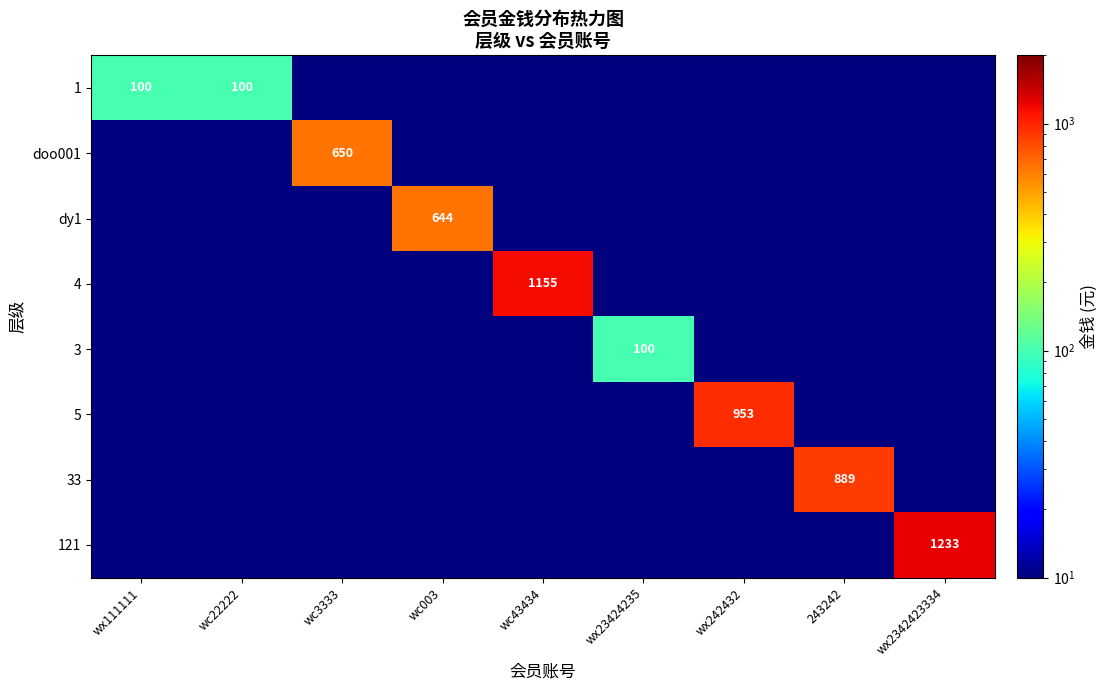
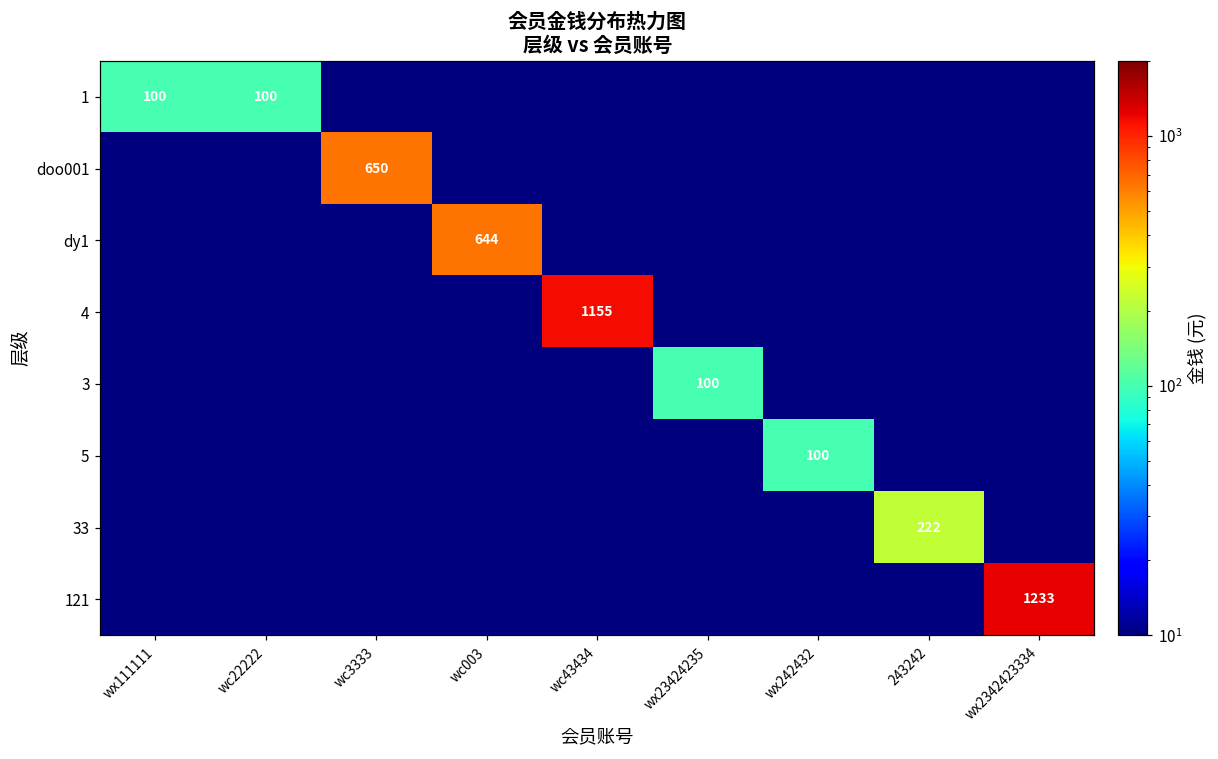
5, wx242432: 953 -> 100
33, 243242: 889 -> 222
